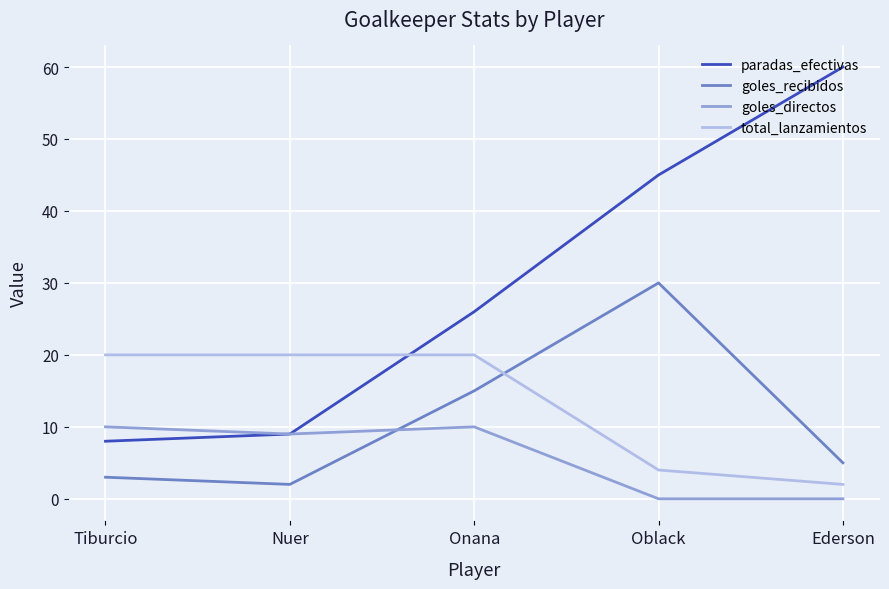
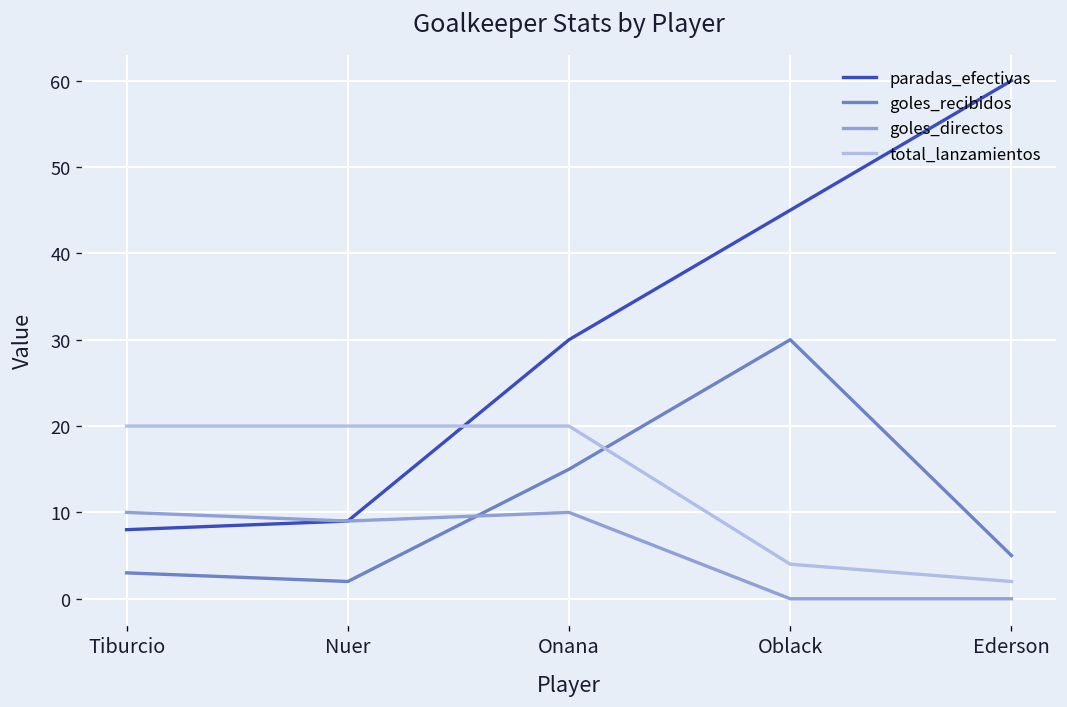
paradas_efectivas, Onana: 26 -> 30
